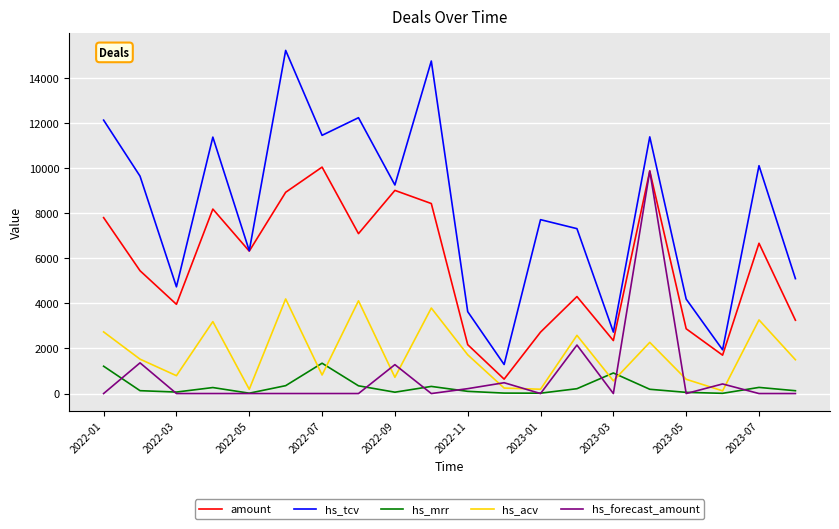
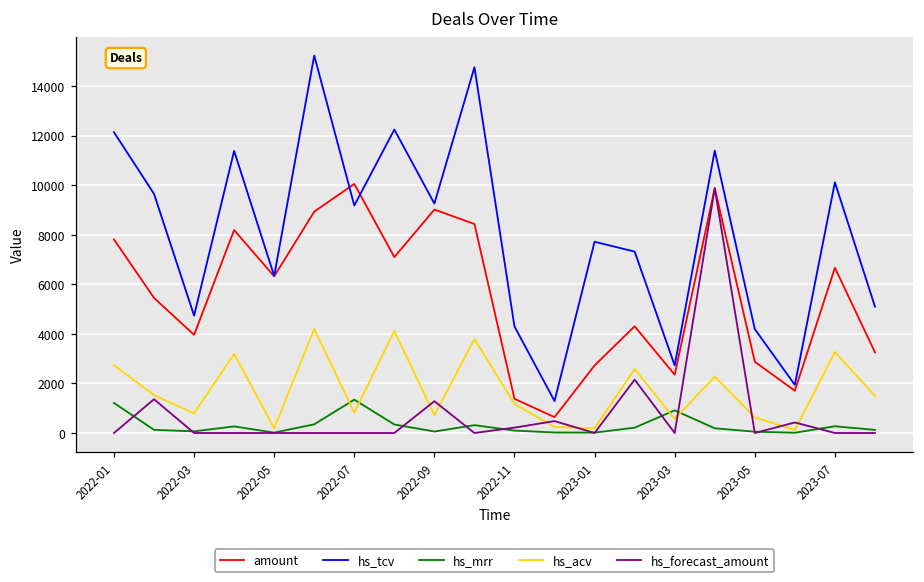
hs_tcv, 2022-07: 11500 -> 9200
amount, 2022-11: 2200 -> 1400
hs_tcv, 2022-11: 3600 -> 4300
hs_acv, 2022-11: 1700 -> 1200
